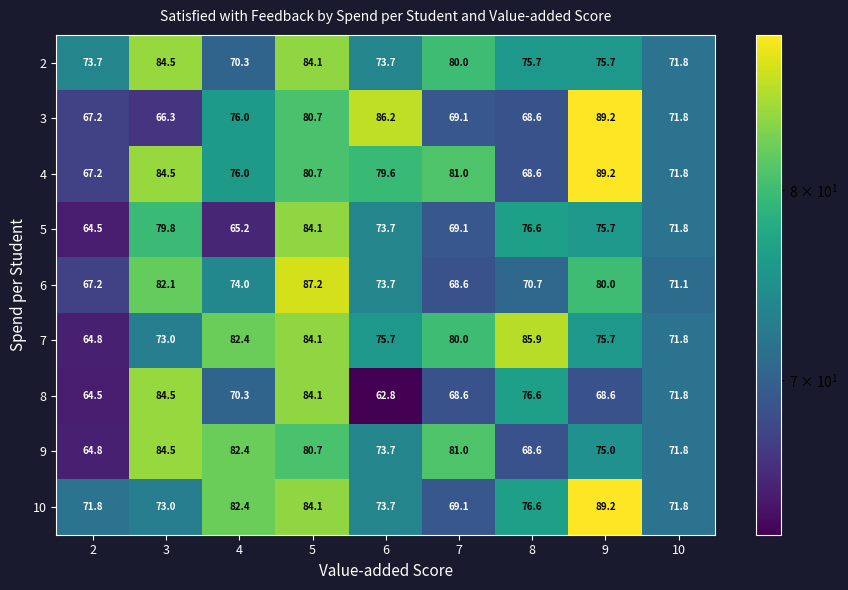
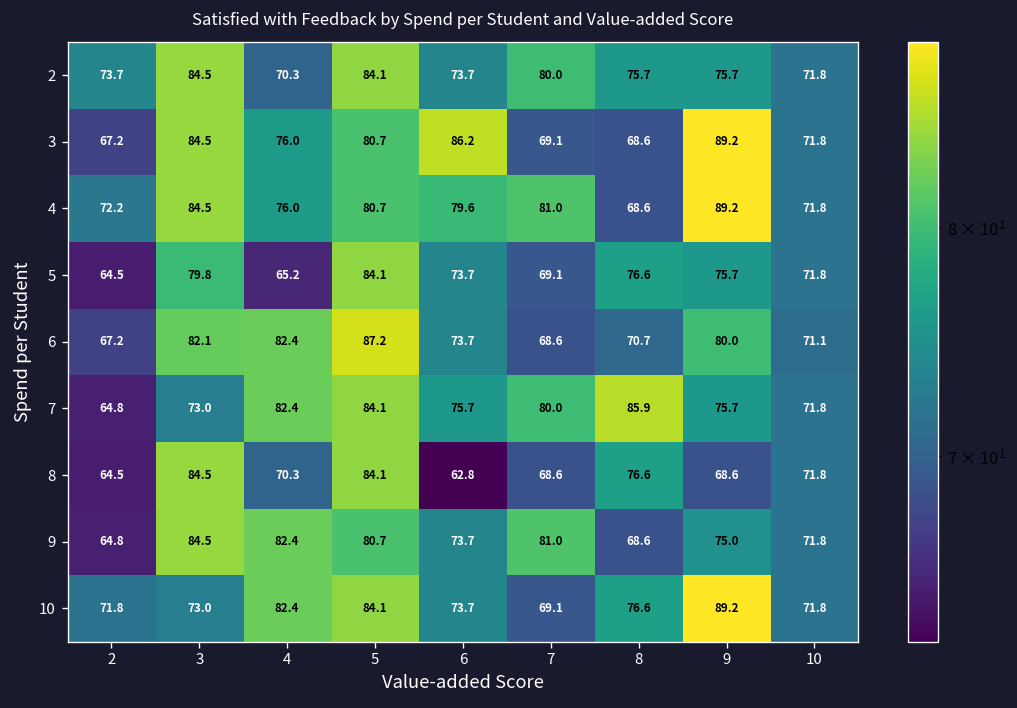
3, 3: 66.3 -> 84.5
4, 2: 67.2 -> 72.2
6, 4: 74.0 -> 82.4
